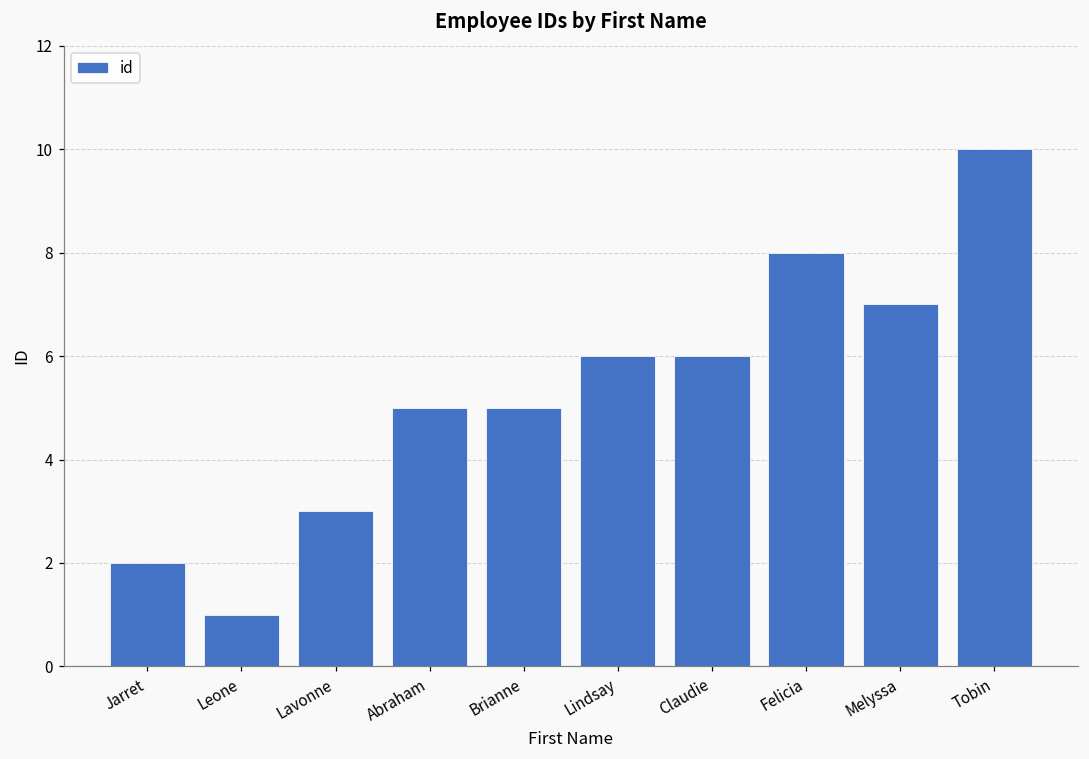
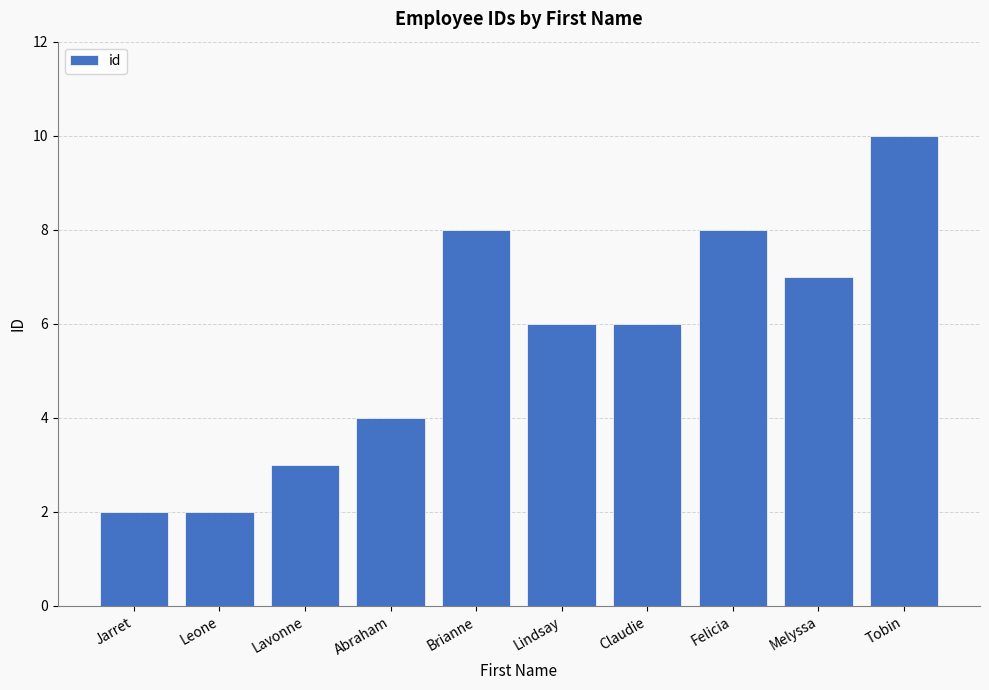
Leone: 1 -> 2
Abraham: 5 -> 4
Brianne: 5 -> 8
